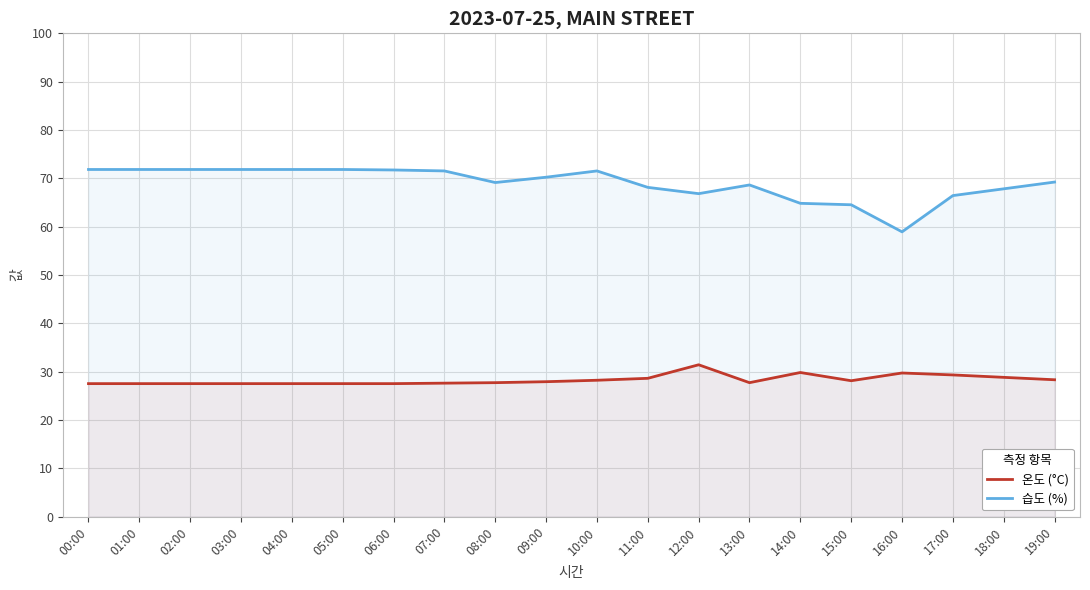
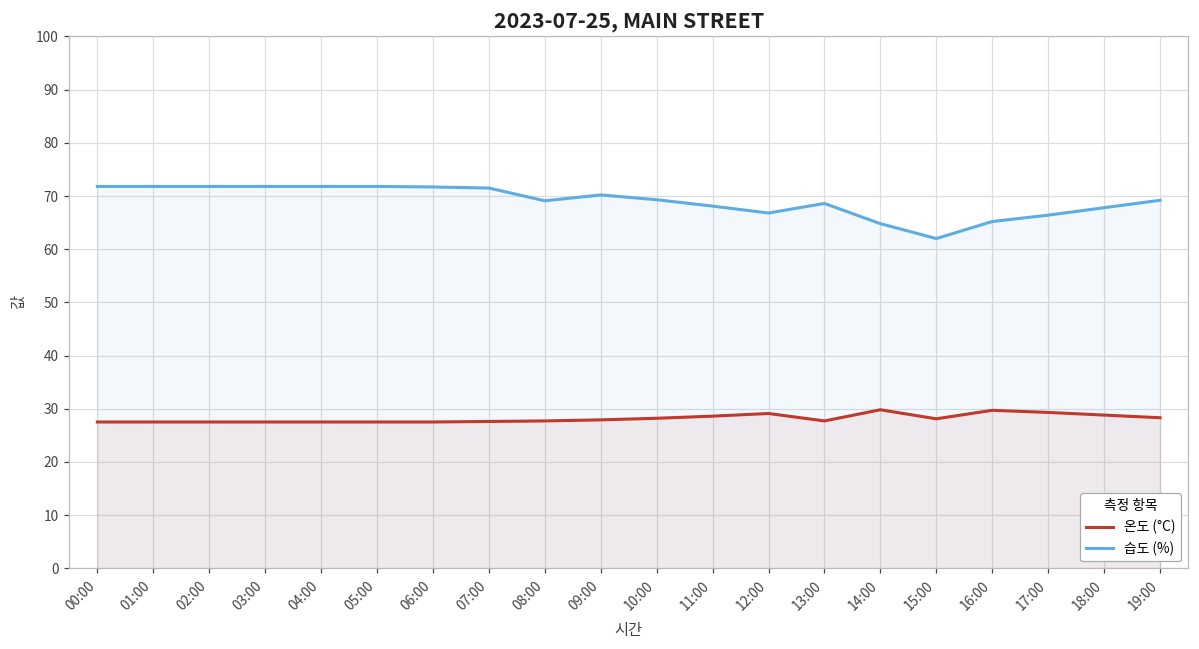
습도 (%), 10:00: 72 -> 69
온도 (°C), 12:00: 31 -> 29
습도 (%), 15:00: 65 -> 62
습도 (%), 16:00: 59 -> 65
